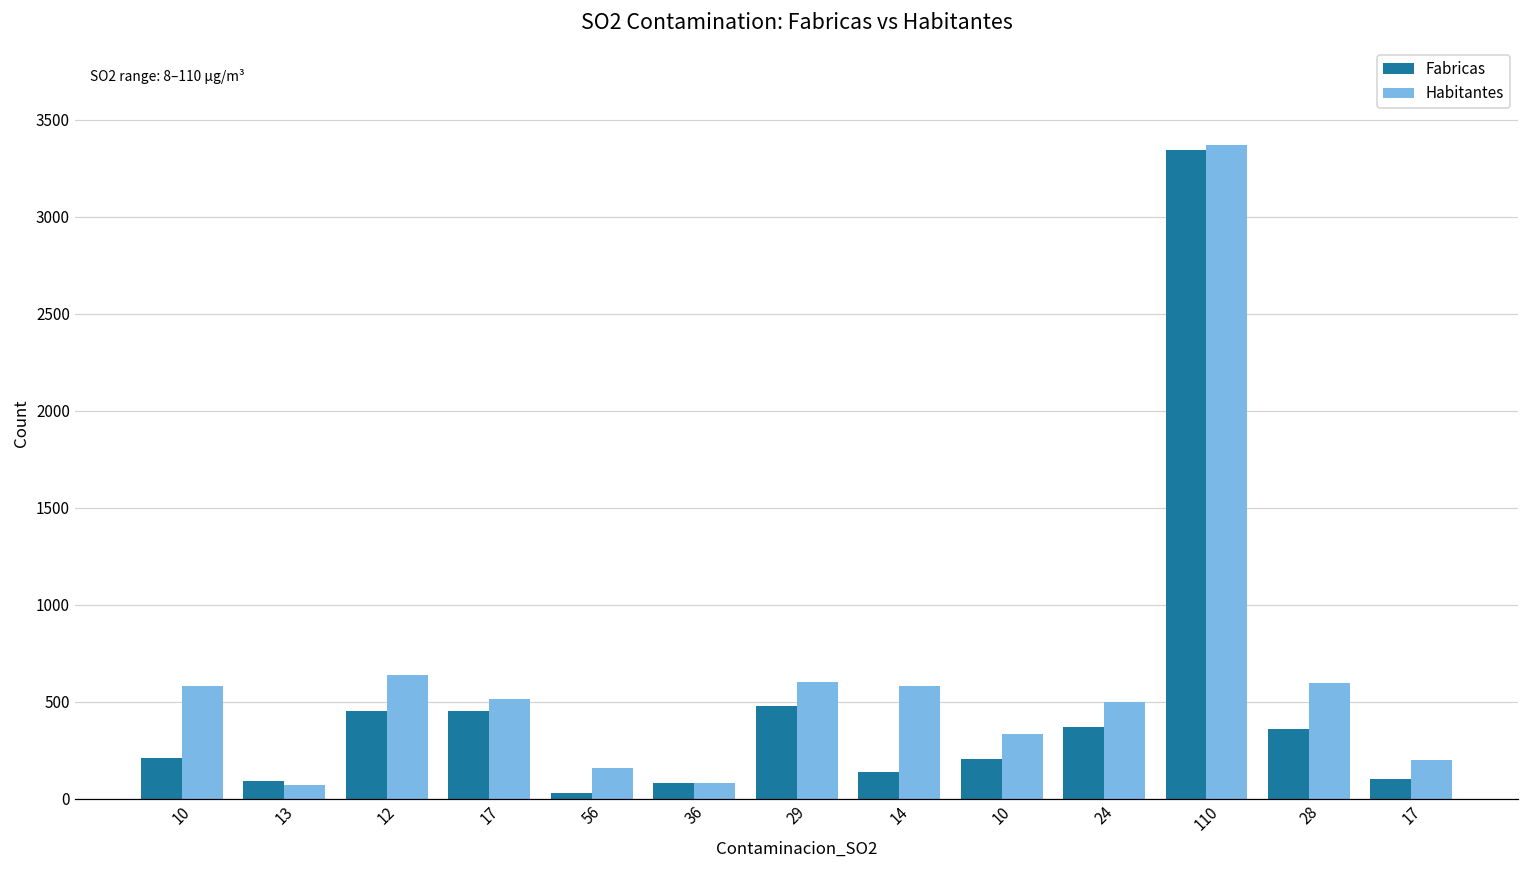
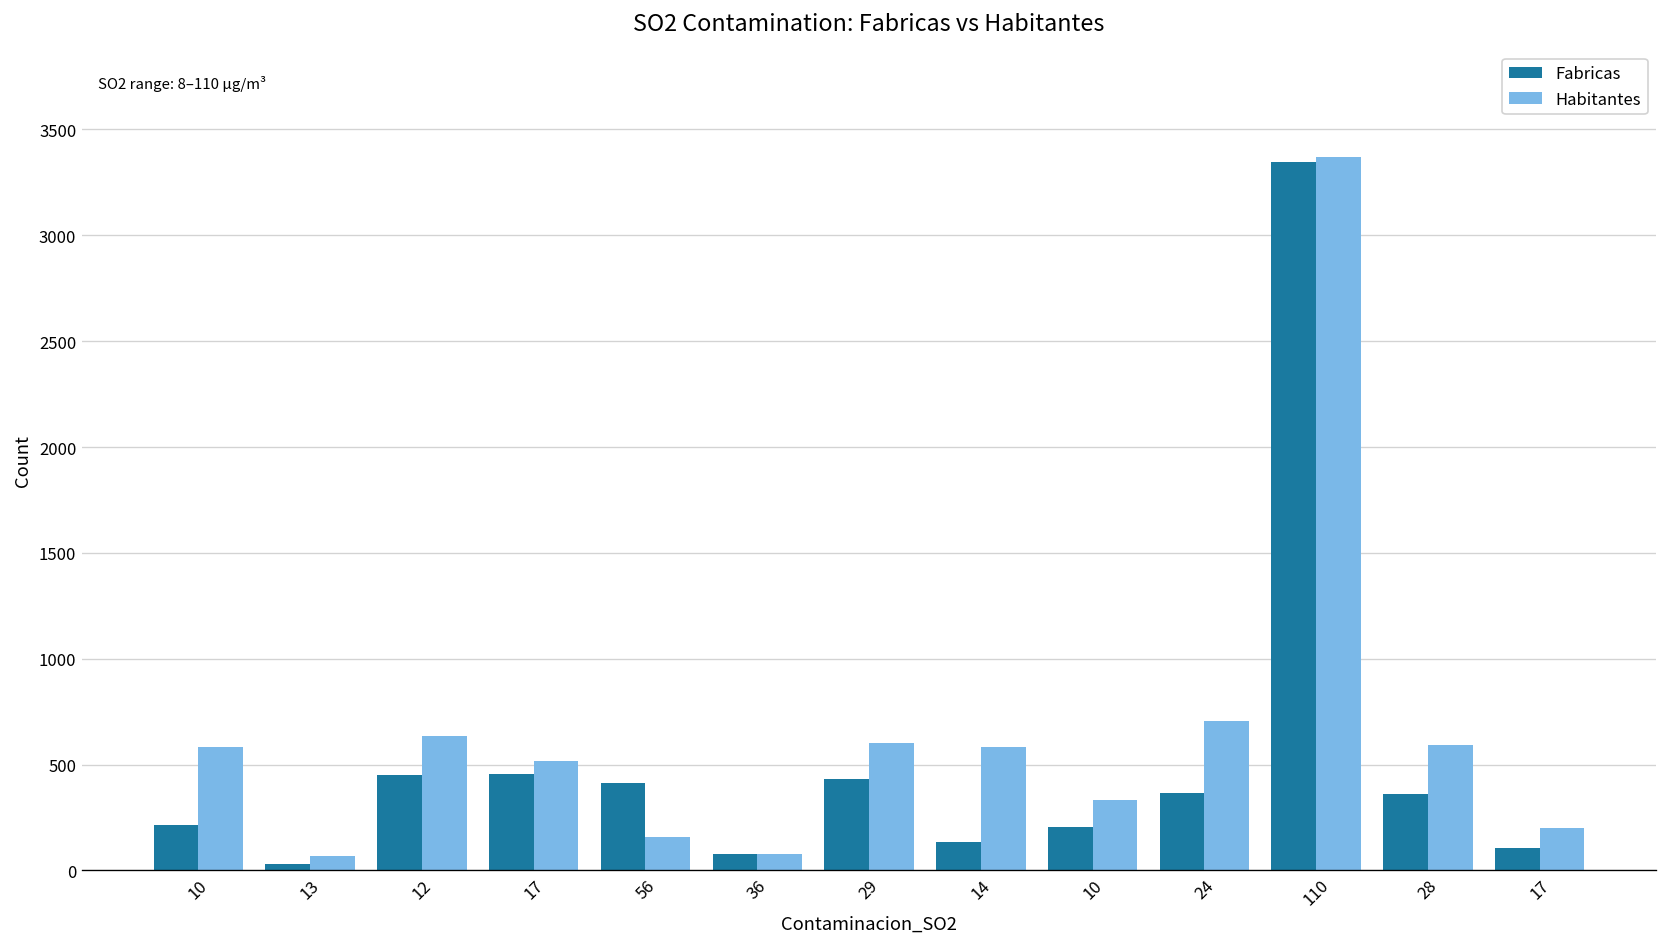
Fabricas, 13: 90 -> 30
Fabricas, 56: 30 -> 410
Fabricas, 29: 480 -> 430
Habitantes, 24: 500 -> 710
